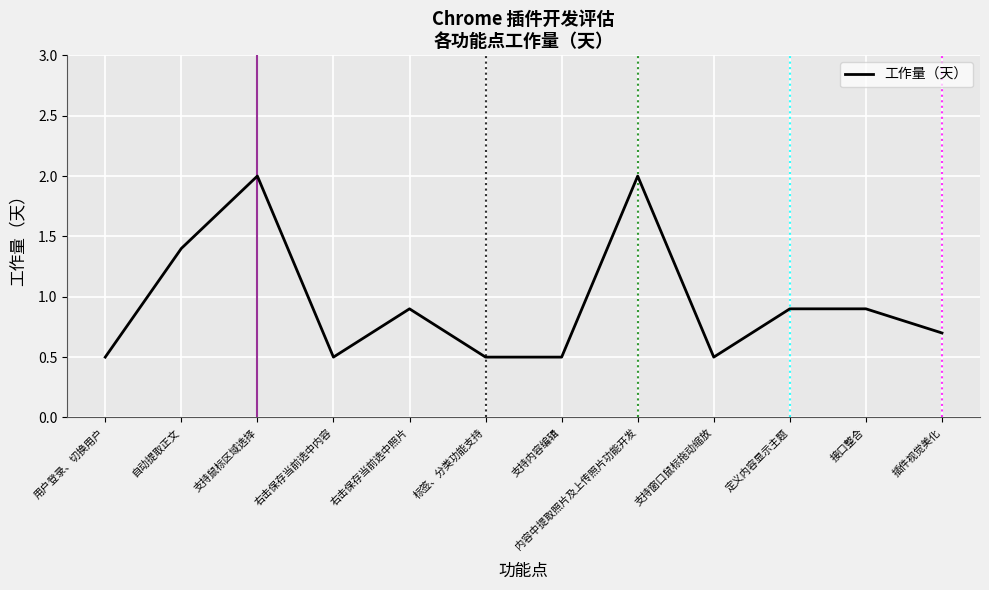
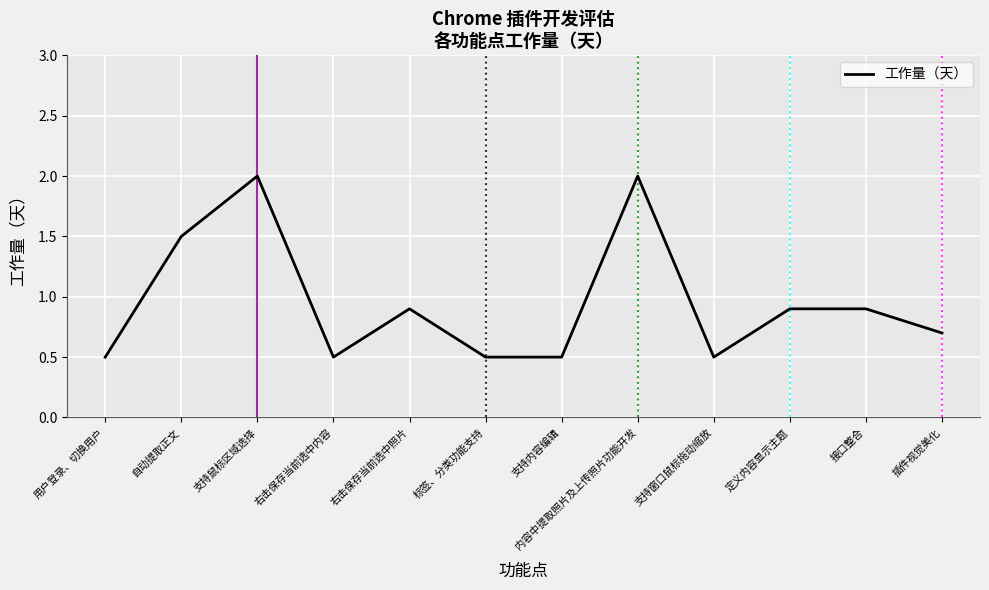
自动提取正文: 1.4 -> 1.5
